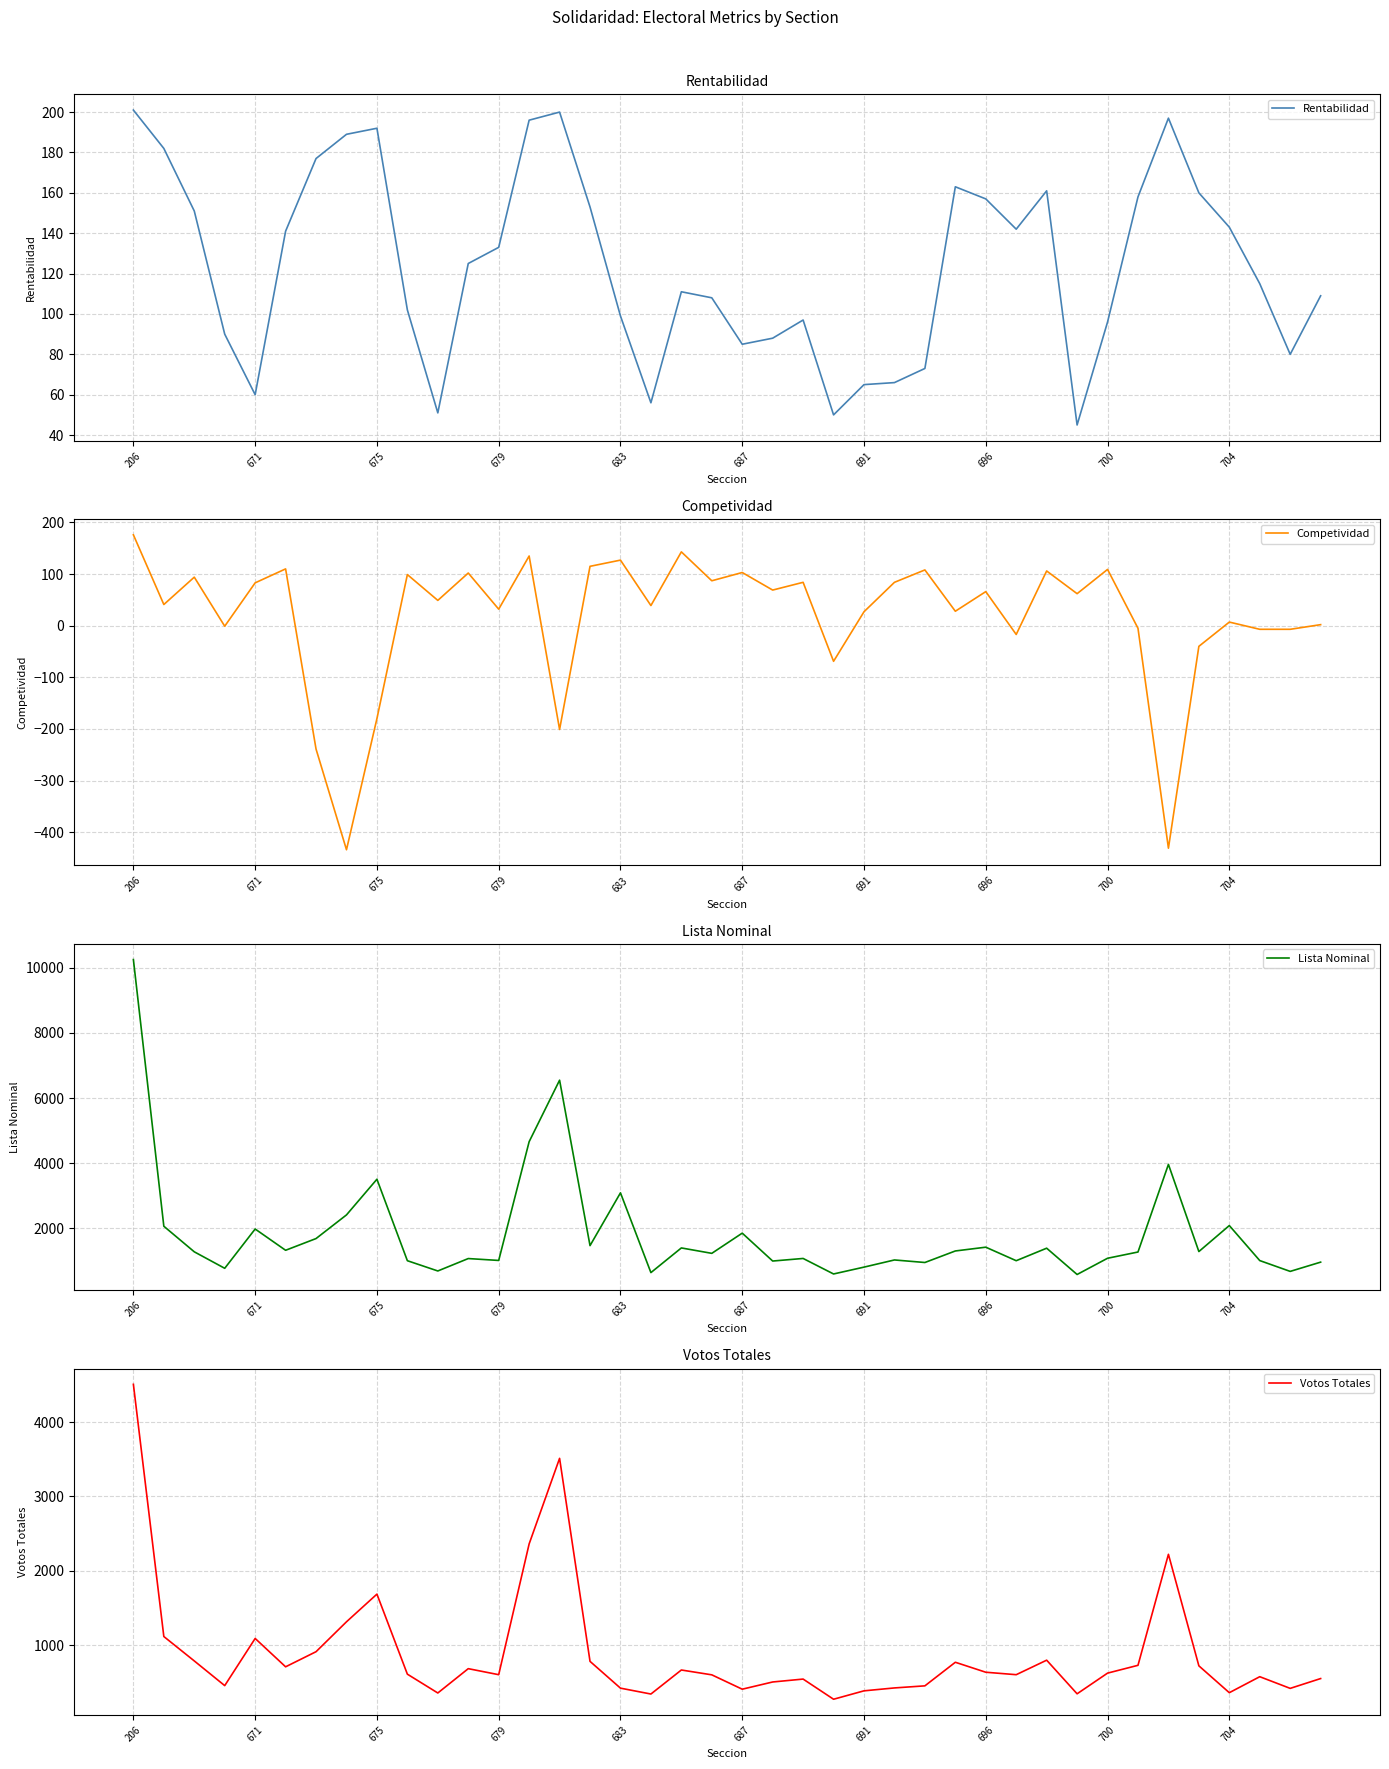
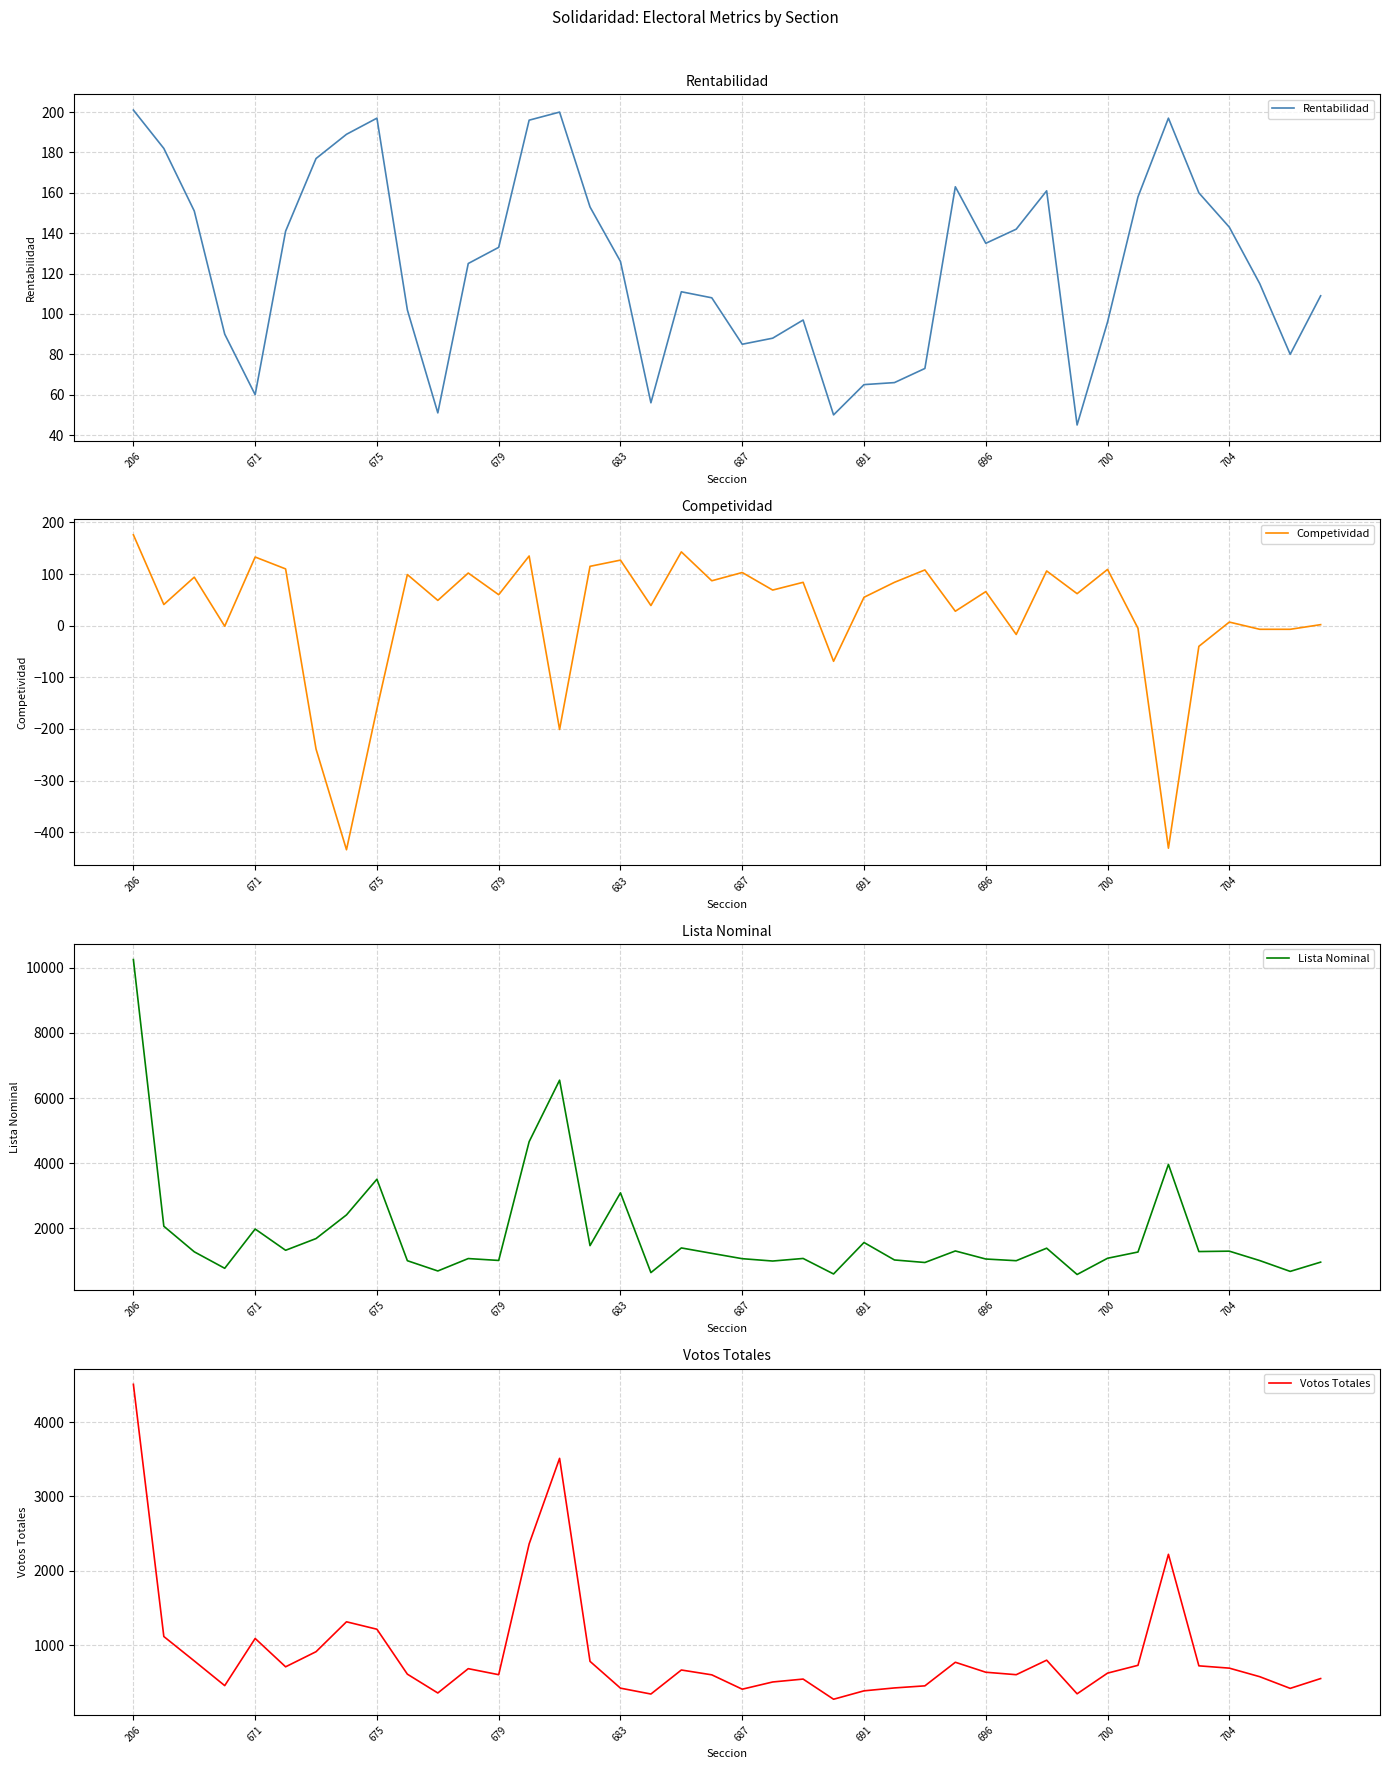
Rentabilidad, 675: 192 -> 197
Rentabilidad, 683: 99 -> 126
Rentabilidad, 696: 157 -> 135
Competividad, 671: 80 -> 130
Competividad, 675: -180 -> -160
Competividad, 679: 30 -> 60
Competividad, 691: 30 -> 60
Lista Nominal, 687: 1900 -> 1100
Lista Nominal, 691: 800 -> 1600
Lista Nominal, 696: 1400 -> 1100
Lista Nominal, 704: 2100 -> 1300
Votos Totales, 675: 1700 -> 1200
Votos Totales, 704: 400 -> 700
